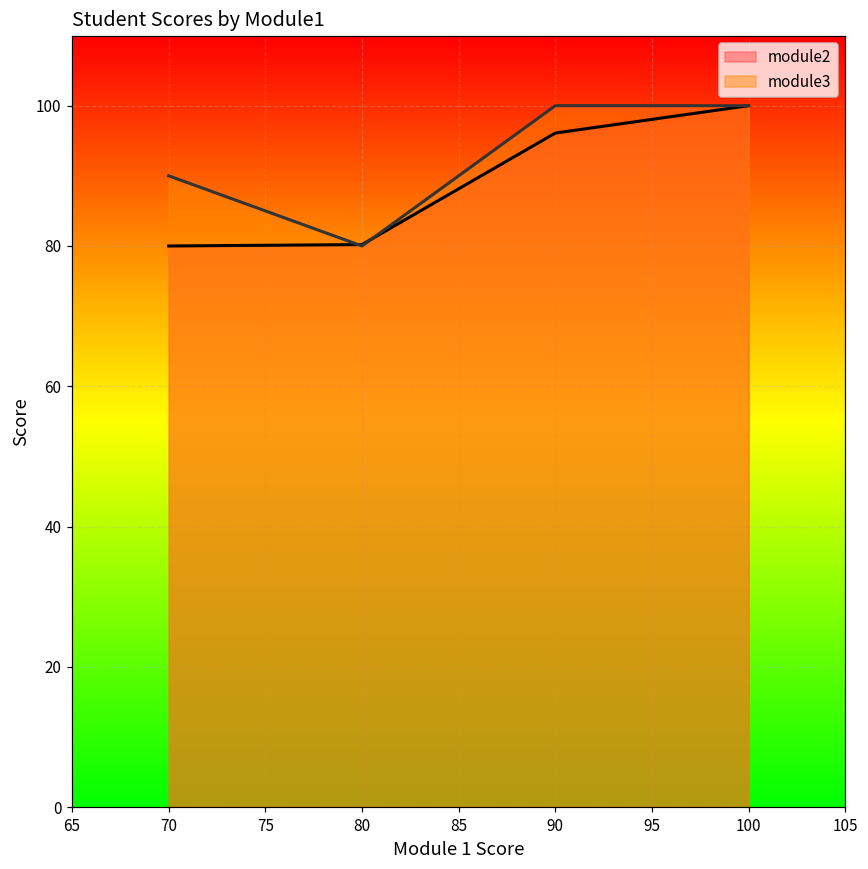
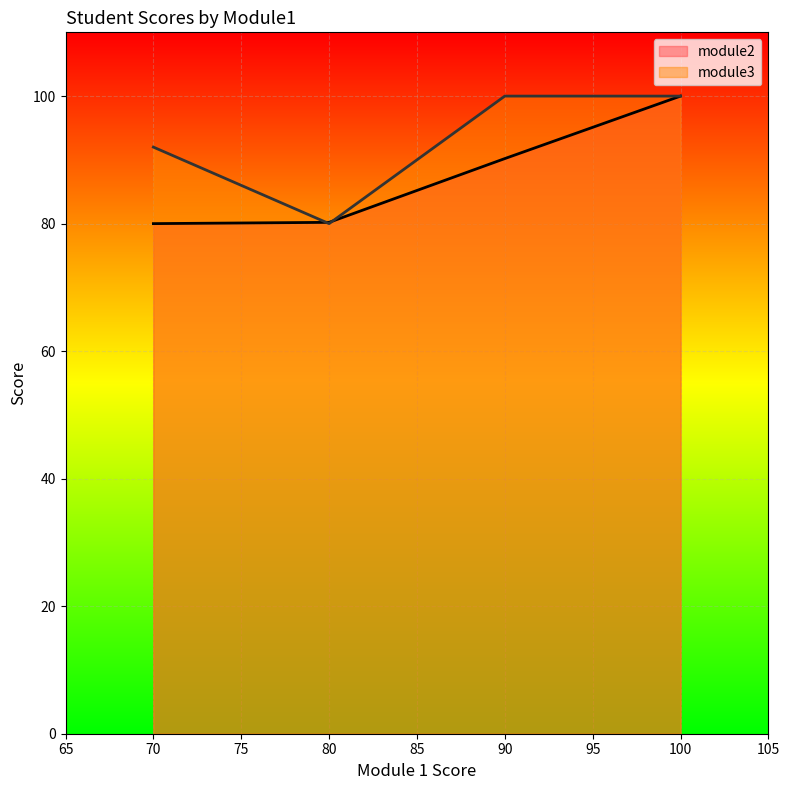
module3, 70: 90 -> 92
module2, 90: 96 -> 90
